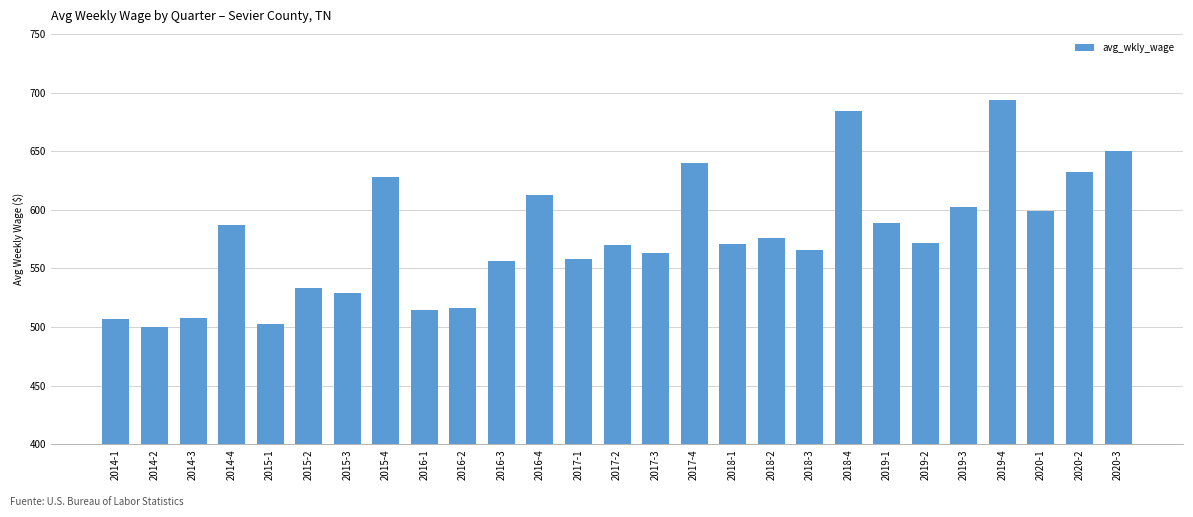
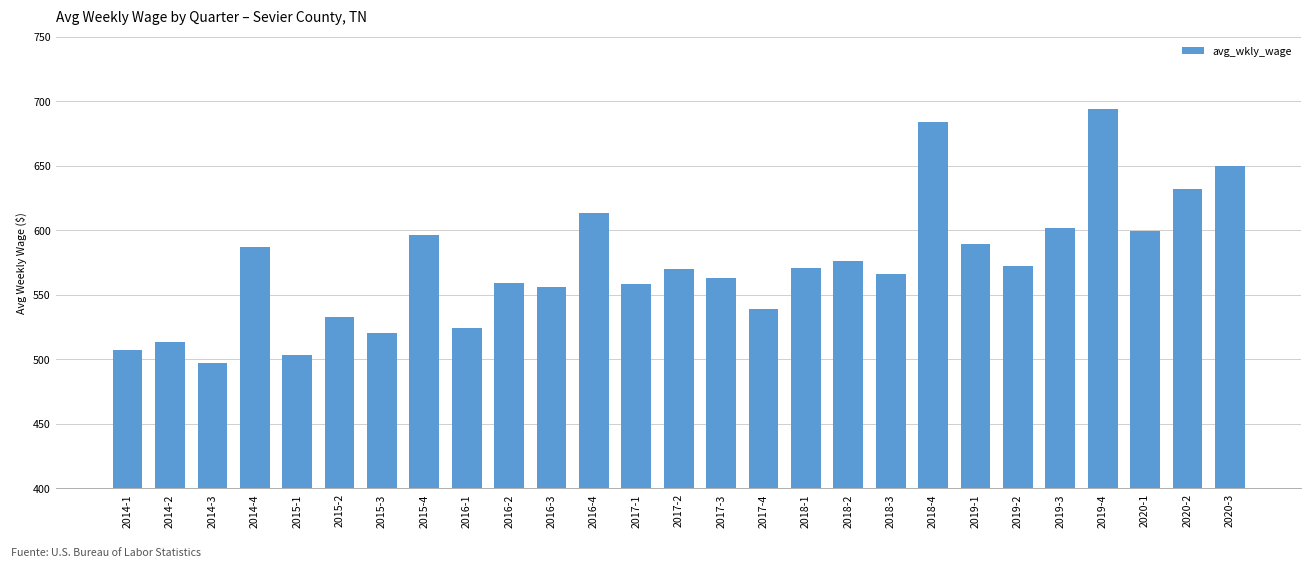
2014-2: 500 -> 513
2014-3: 508 -> 497
2015-3: 529 -> 520
2015-4: 628 -> 596
2016-1: 515 -> 524
2016-2: 516 -> 559
2017-4: 640 -> 539
